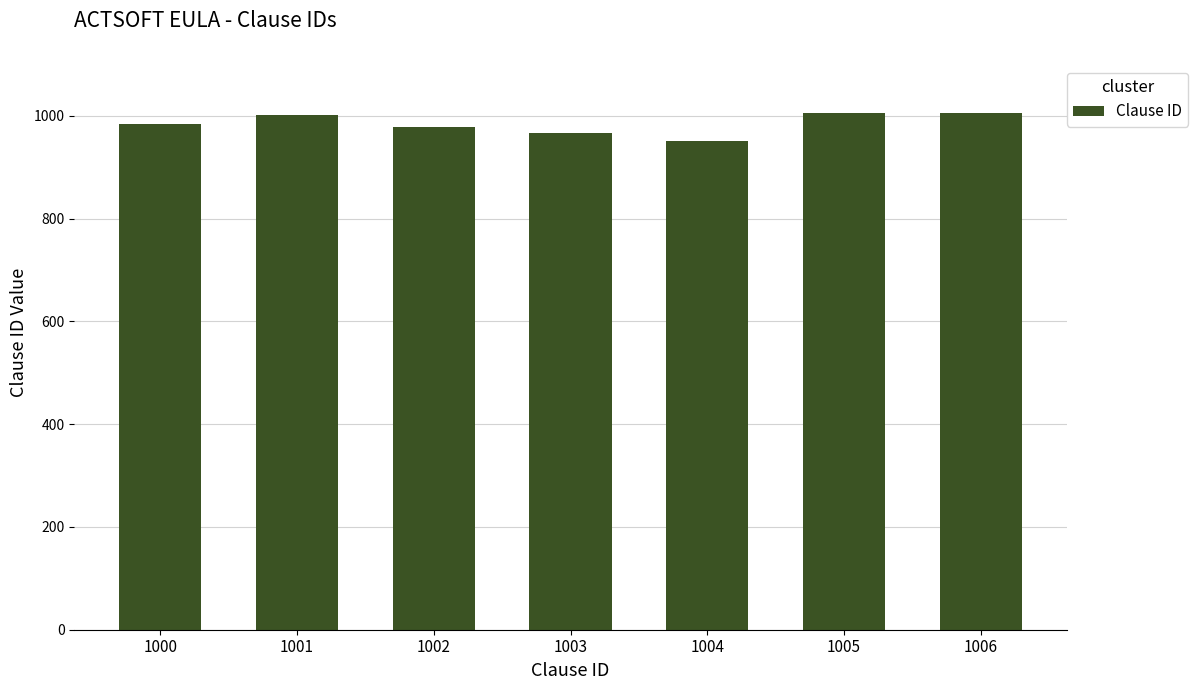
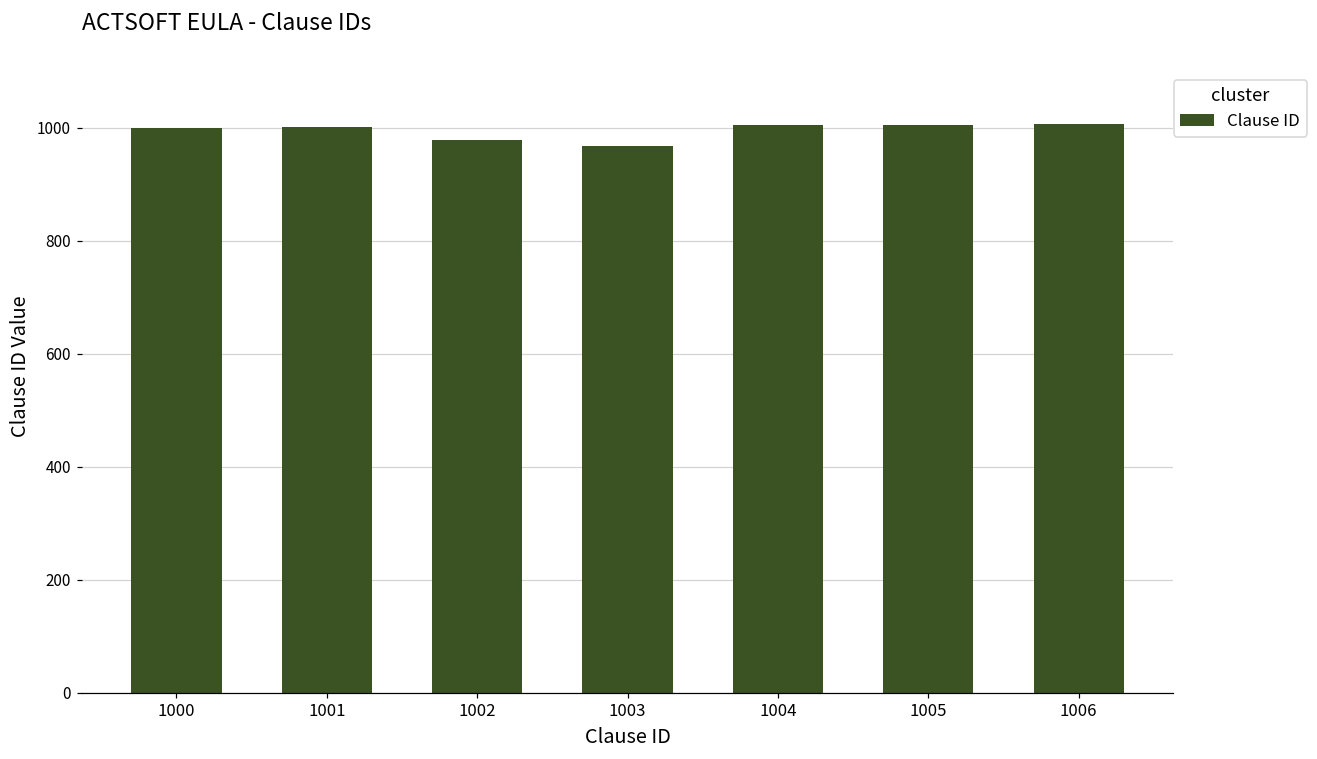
1000: 980 -> 1000
1004: 950 -> 1000
